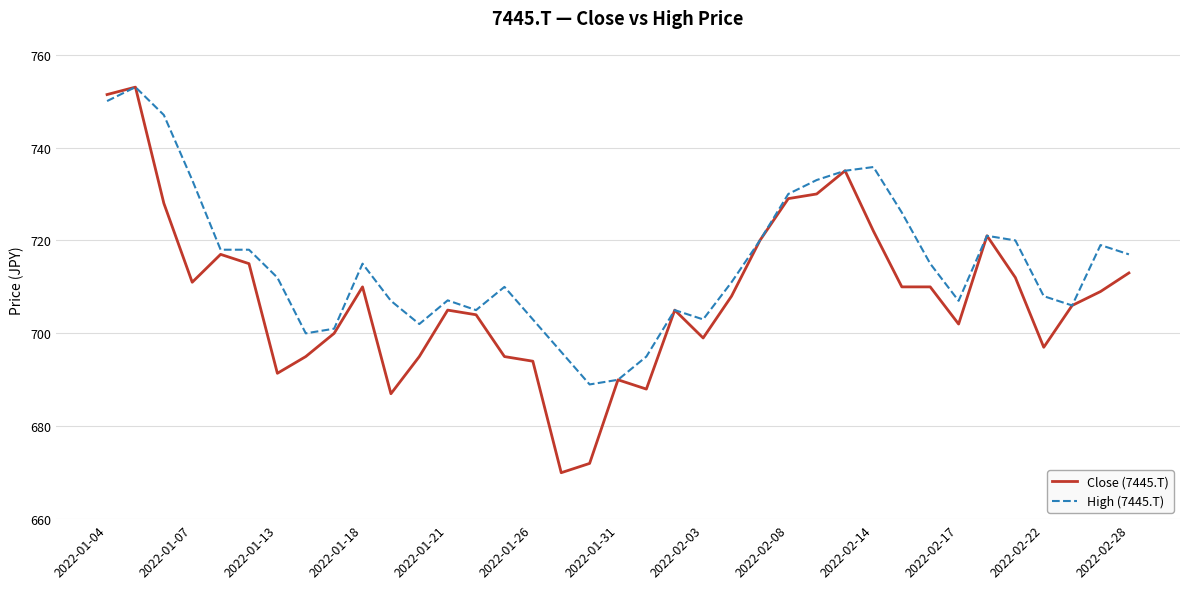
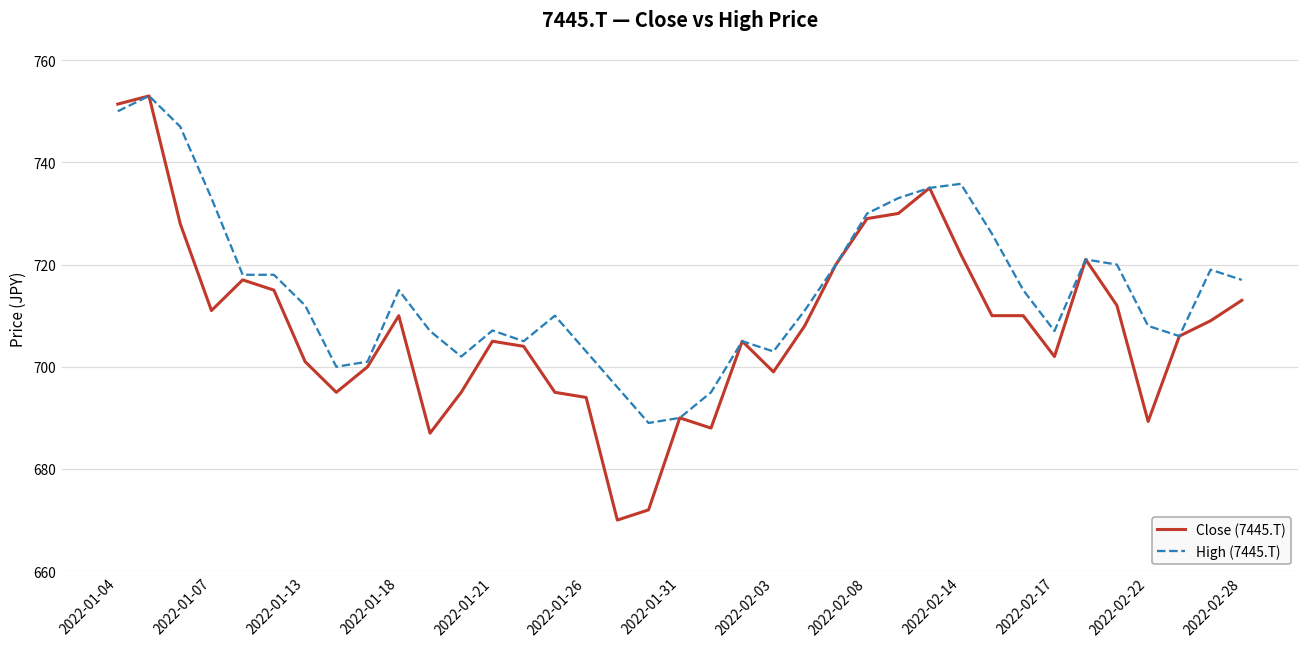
Close (7445.T), 2022-01-13: 691 -> 701
Close (7445.T), 2022-02-22: 697 -> 689
